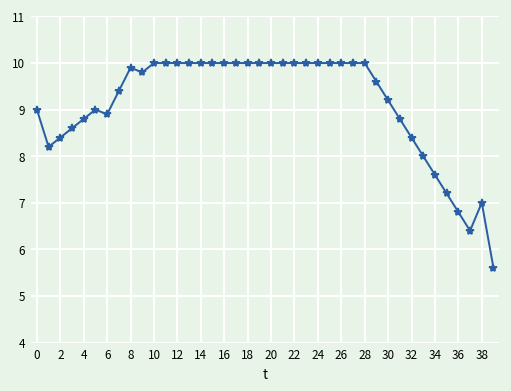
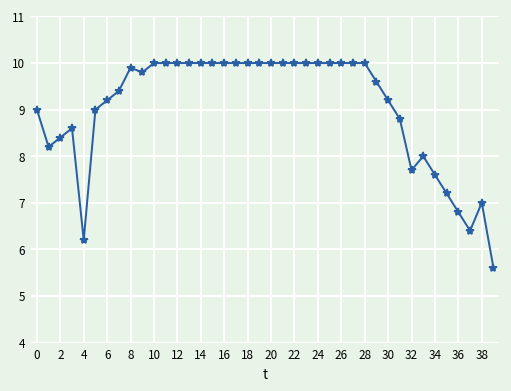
4: 8.8 -> 6.2
6: 8.9 -> 9.2
32: 8.4 -> 7.7
